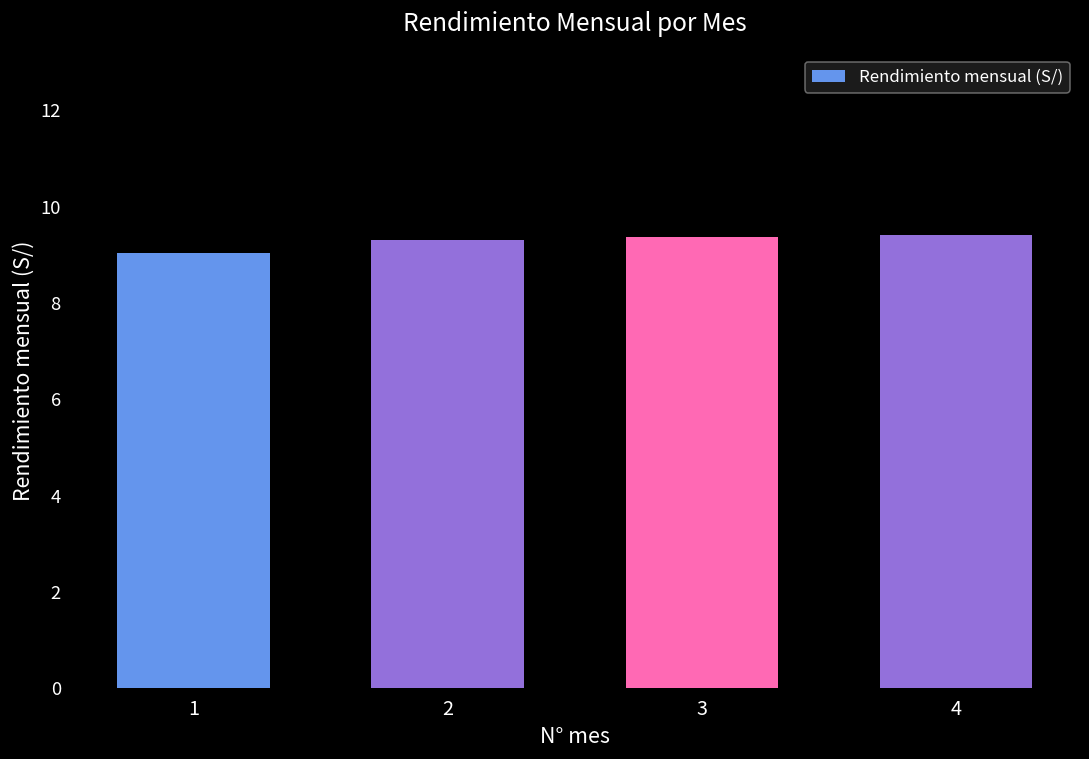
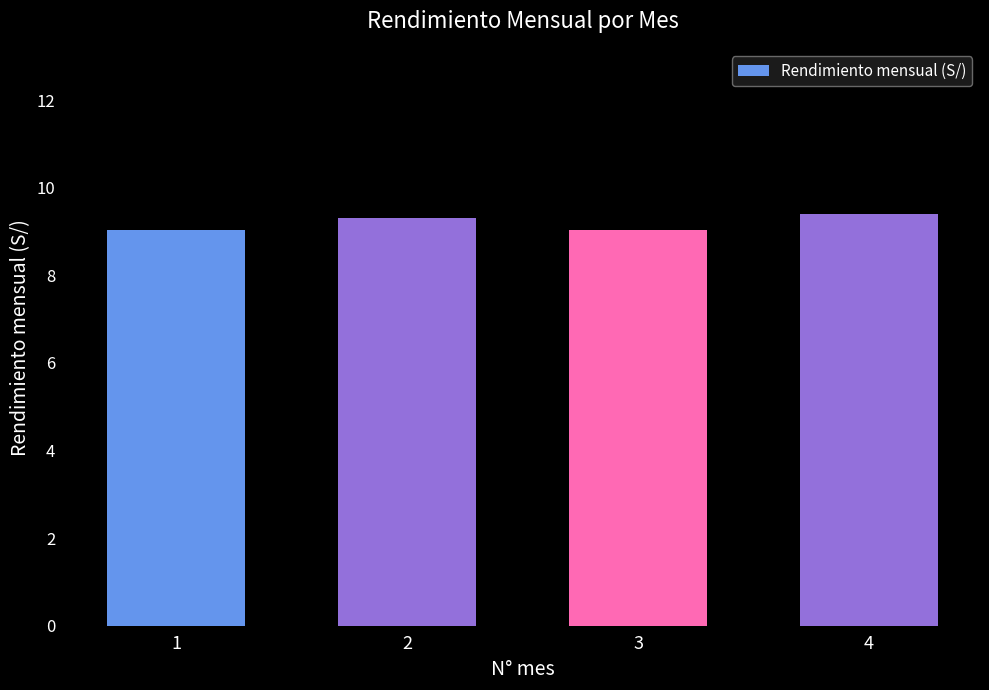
3: 9.4 -> 9.0
